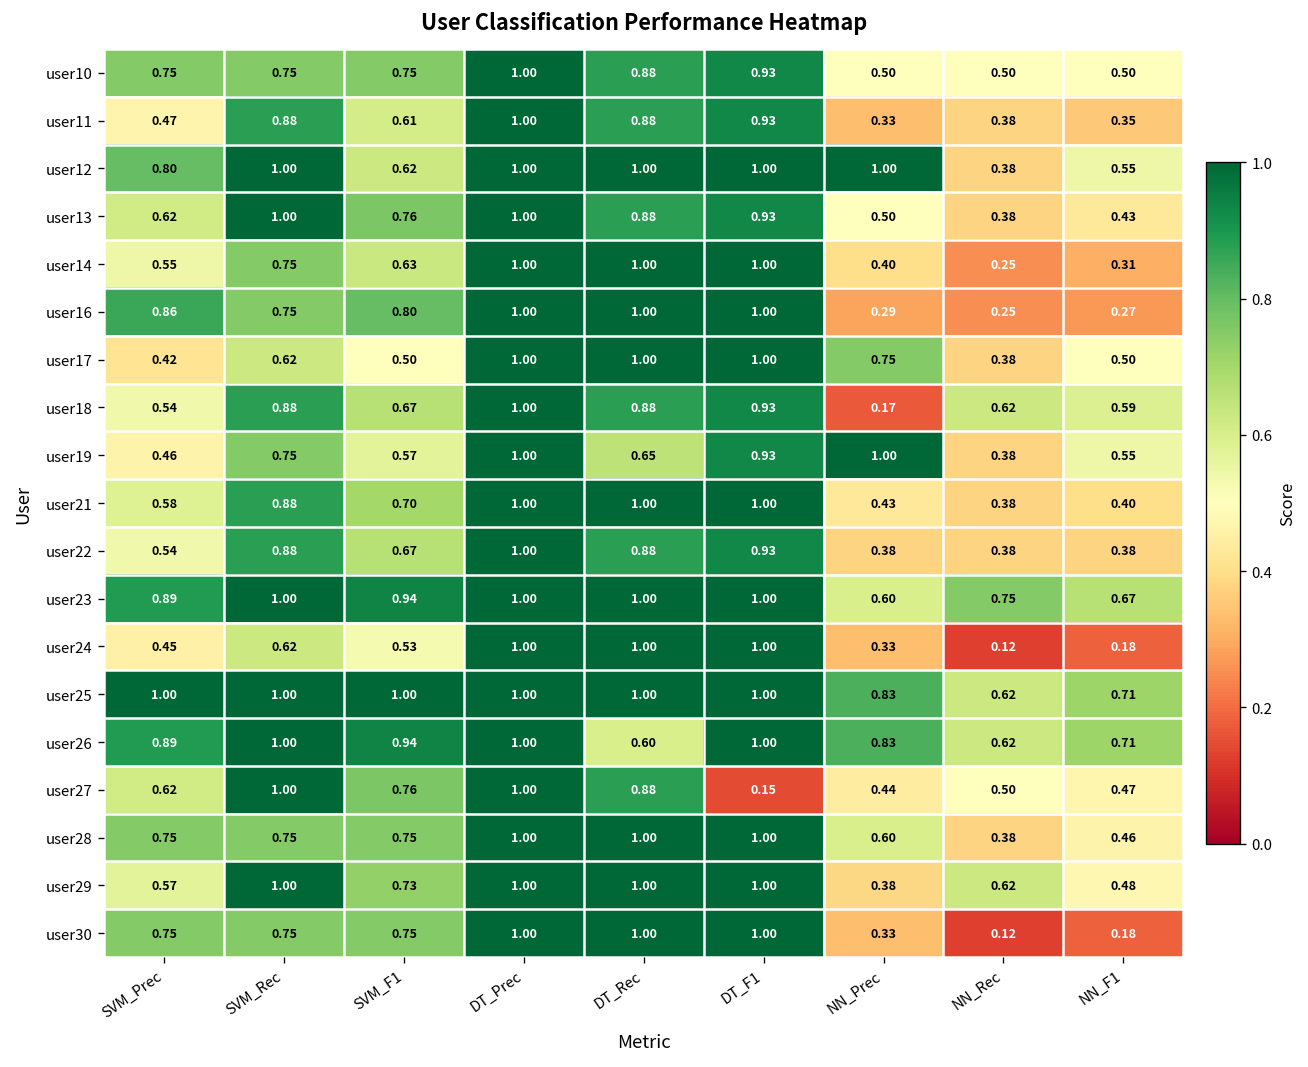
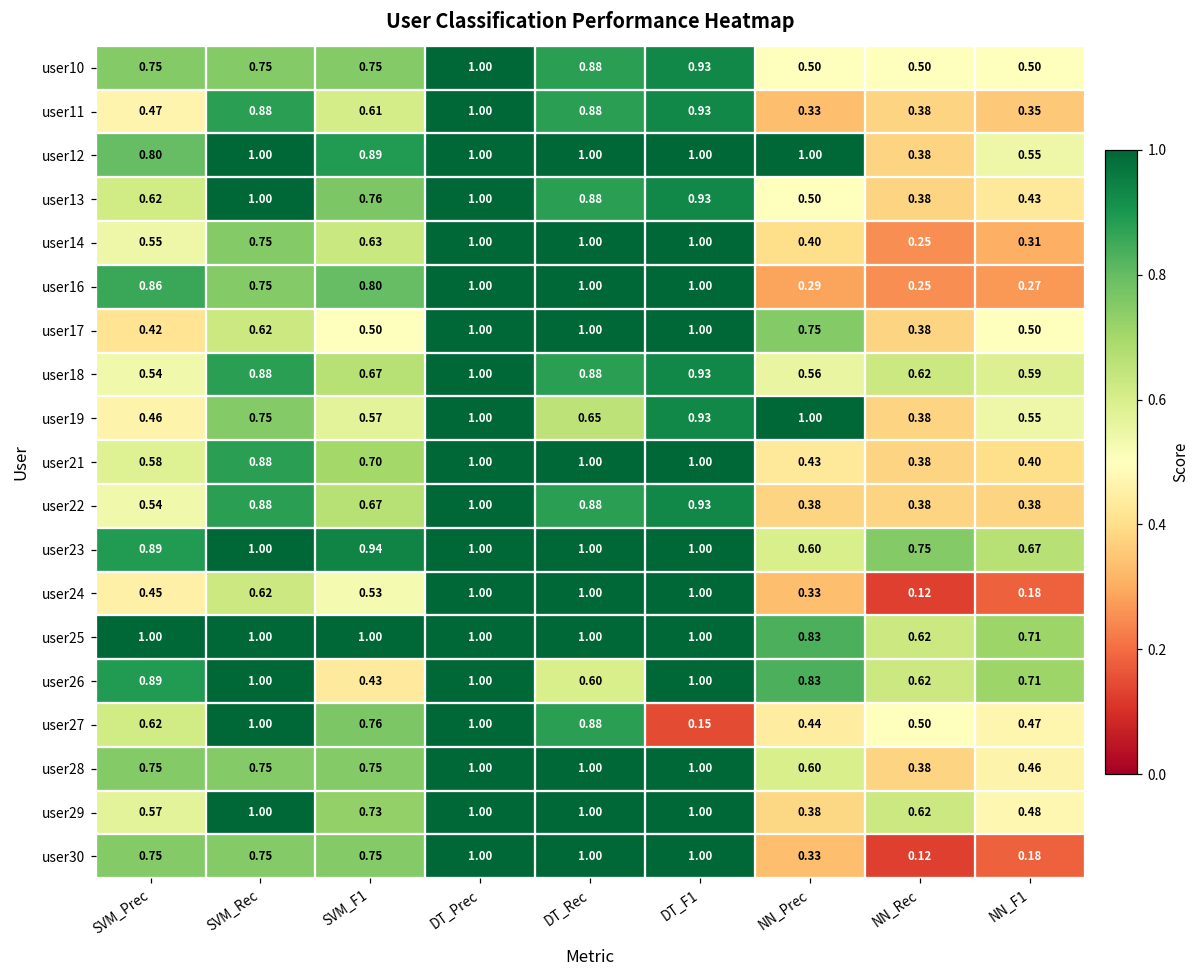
user12, SVM_F1: 0.62 -> 0.89
user18, NN_Prec: 0.17 -> 0.56
user26, SVM_F1: 0.94 -> 0.43
